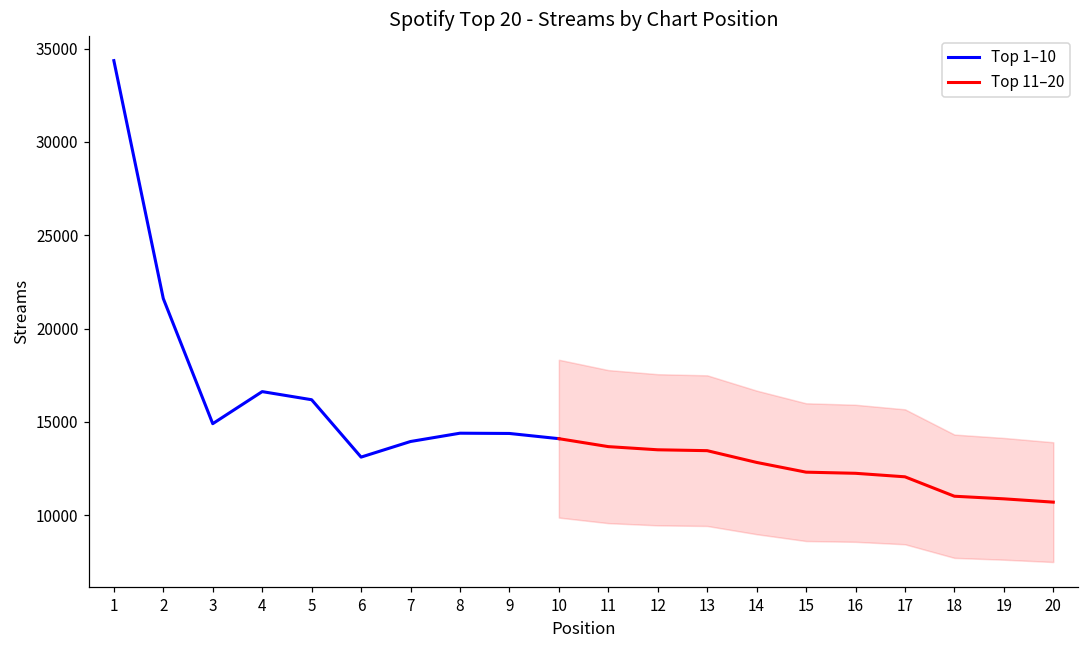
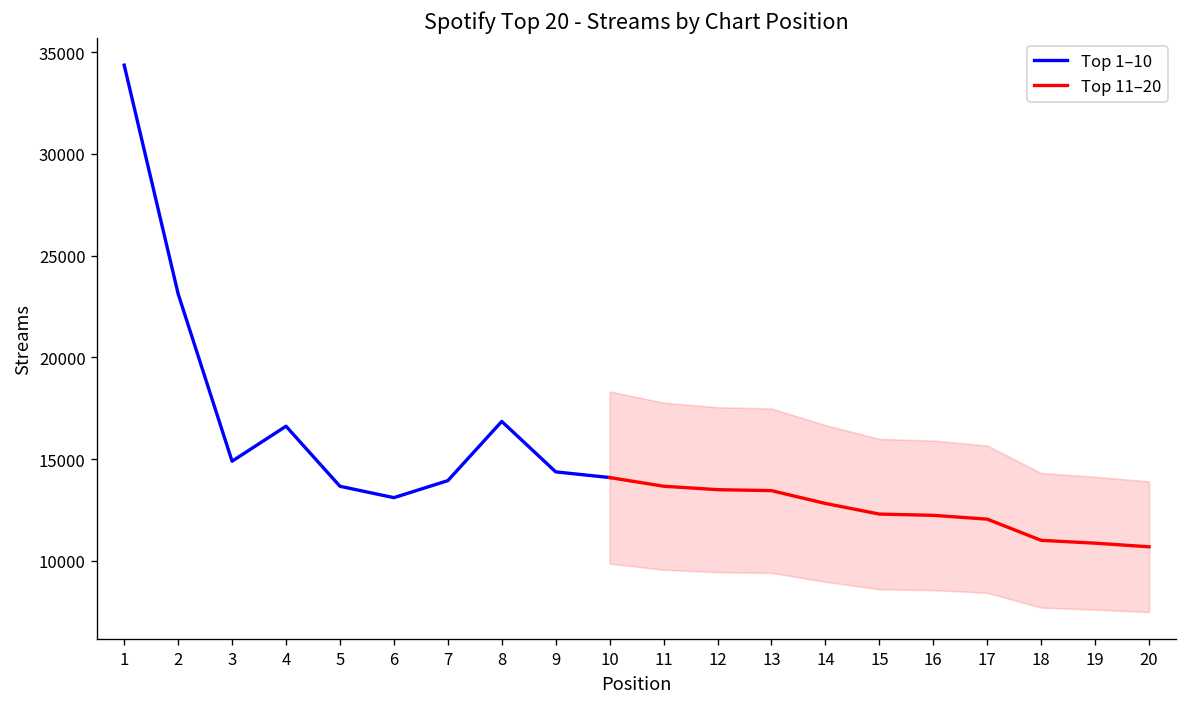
Top 1–10, 2: 21600 -> 23100
Top 1–10, 5: 16200 -> 13700
Top 1–10, 8: 14400 -> 16900
